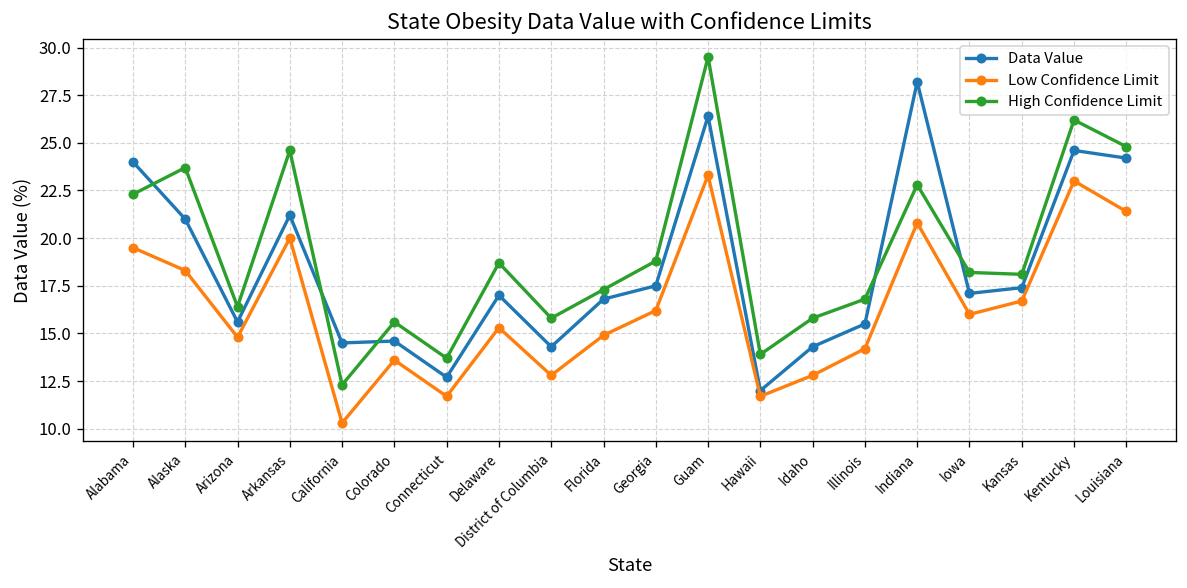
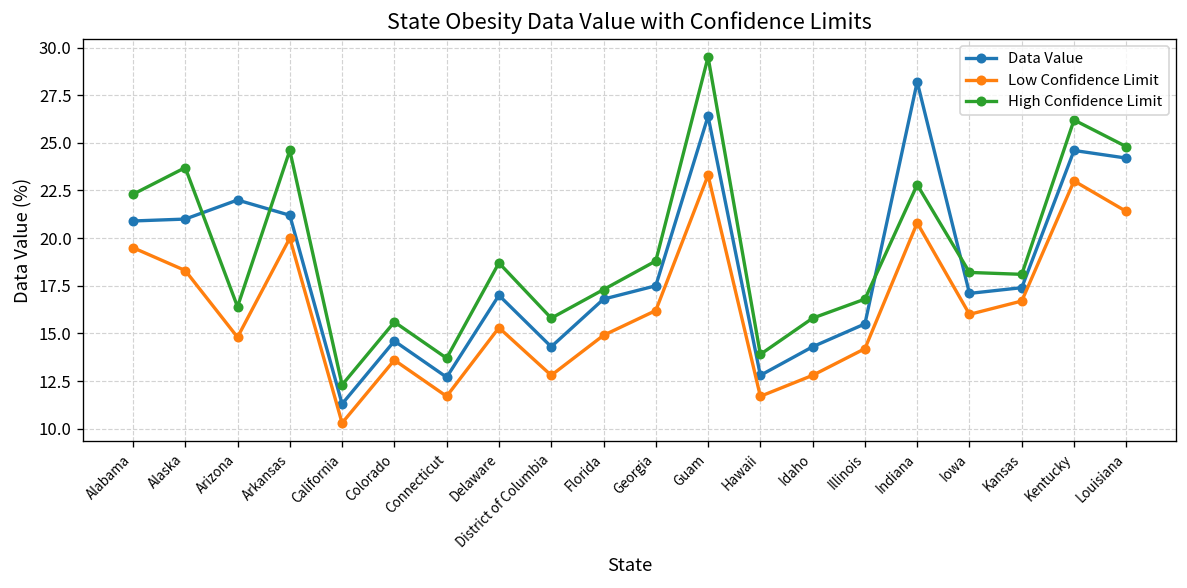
Data Value, Alabama: 24.0 -> 20.9
Data Value, Arizona: 15.6 -> 22.0
Data Value, California: 14.5 -> 11.3
Data Value, Hawaii: 12.0 -> 12.8
